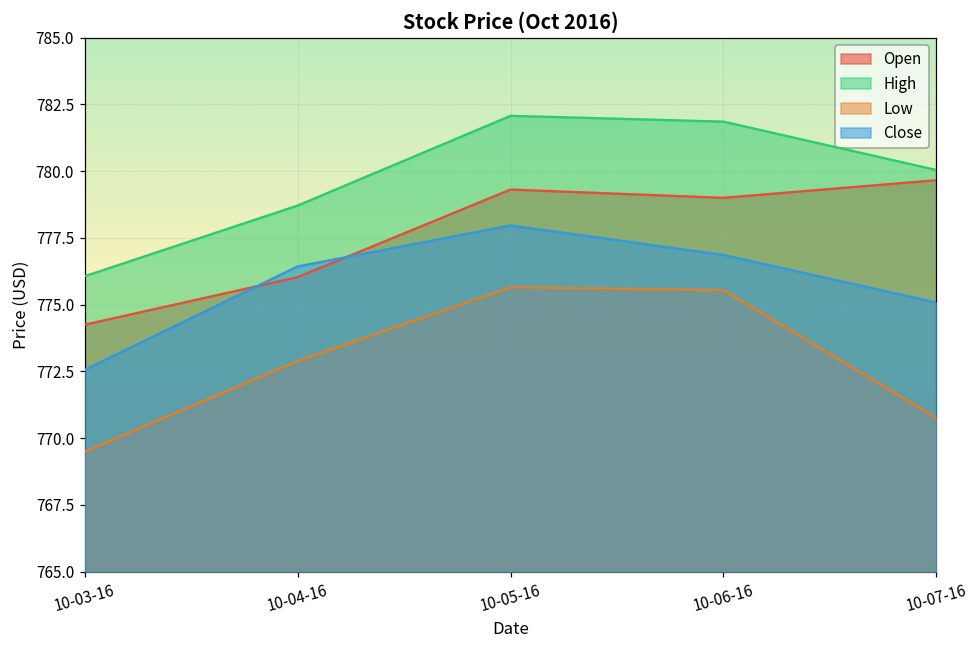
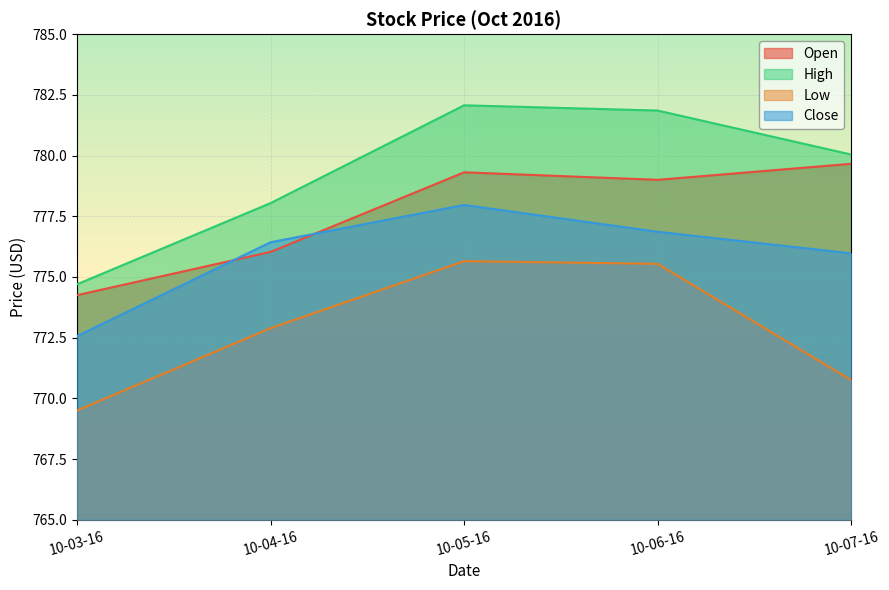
High, 10-03-16: 776.1 -> 774.7
High, 10-04-16: 778.7 -> 778.0
Close, 10-07-16: 775.1 -> 776.0
